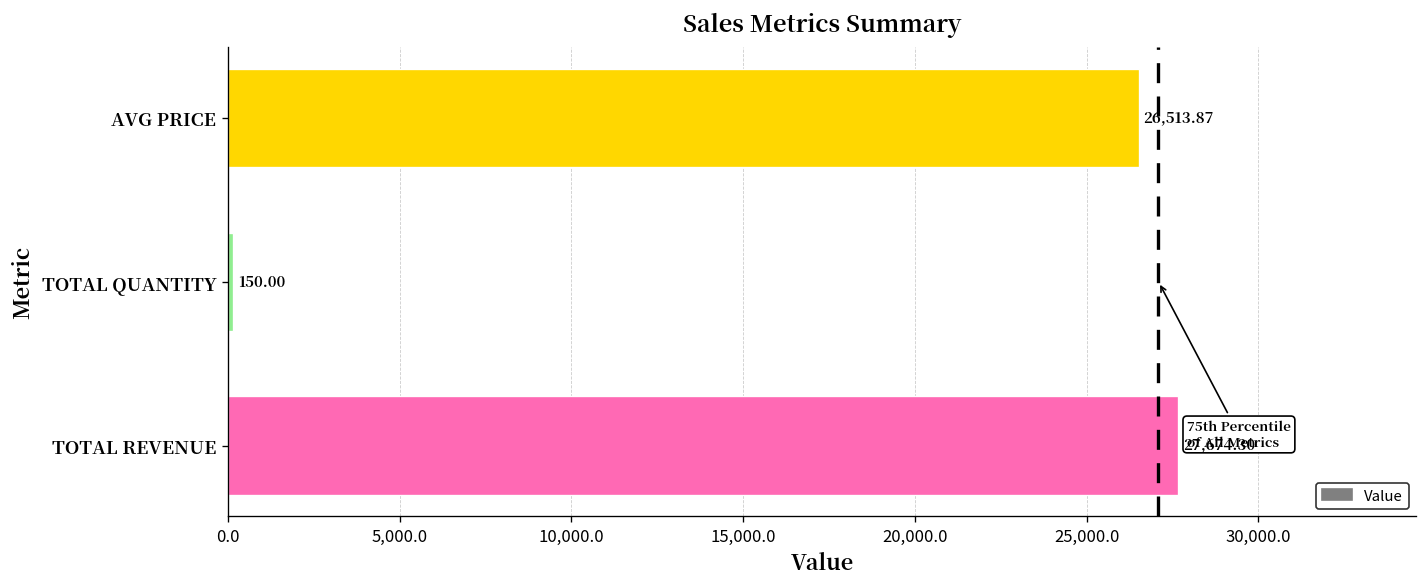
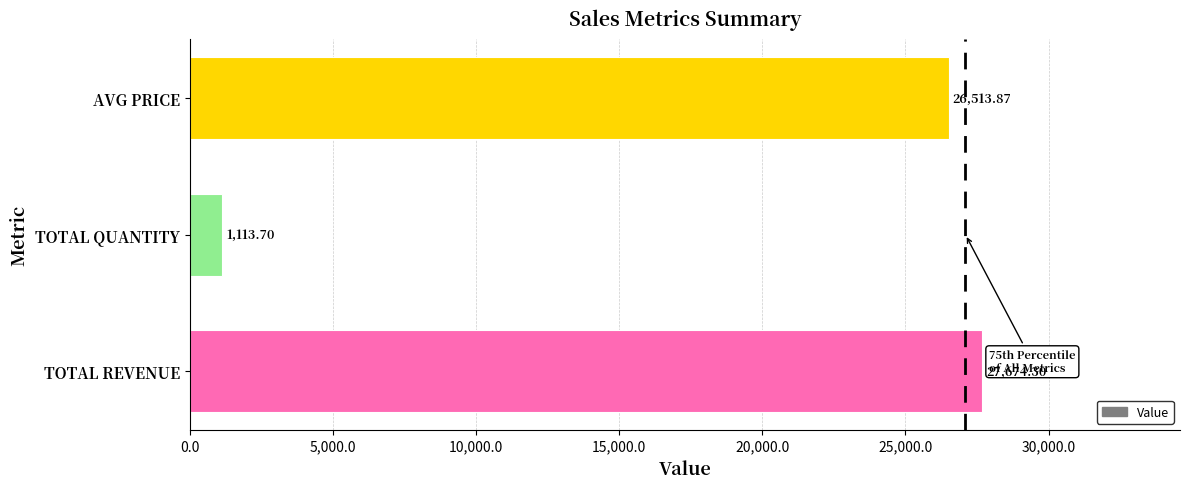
TOTAL QUANTITY: 150.00 -> 1,113.70
